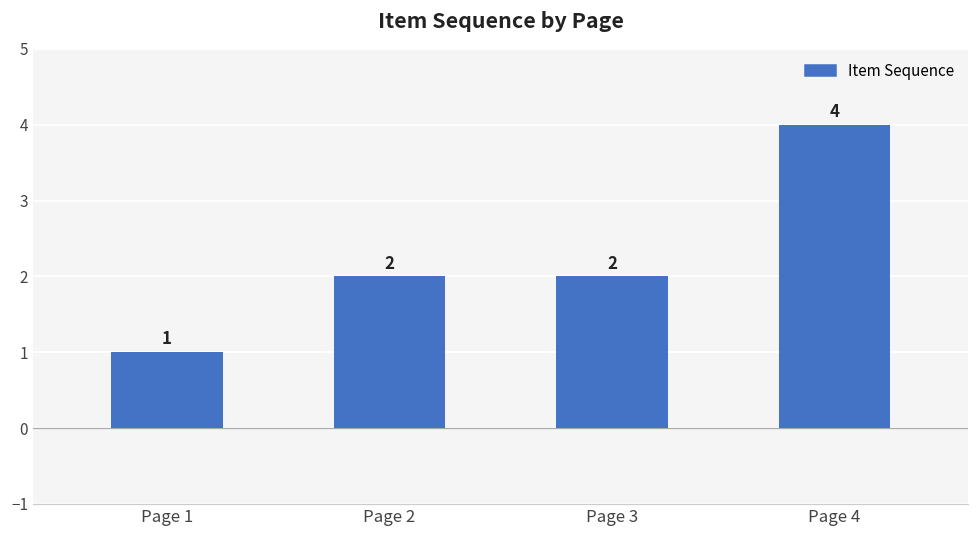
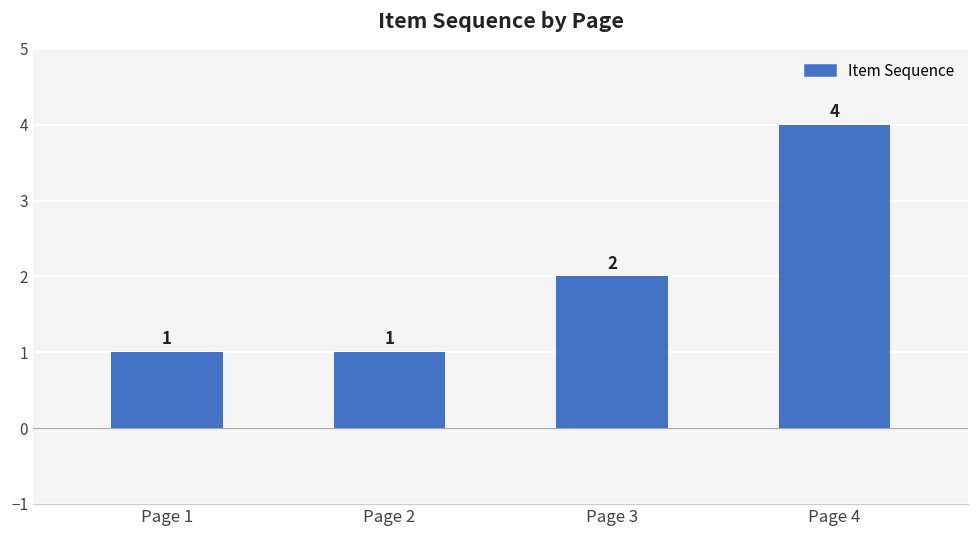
Page 2: 2 -> 1
